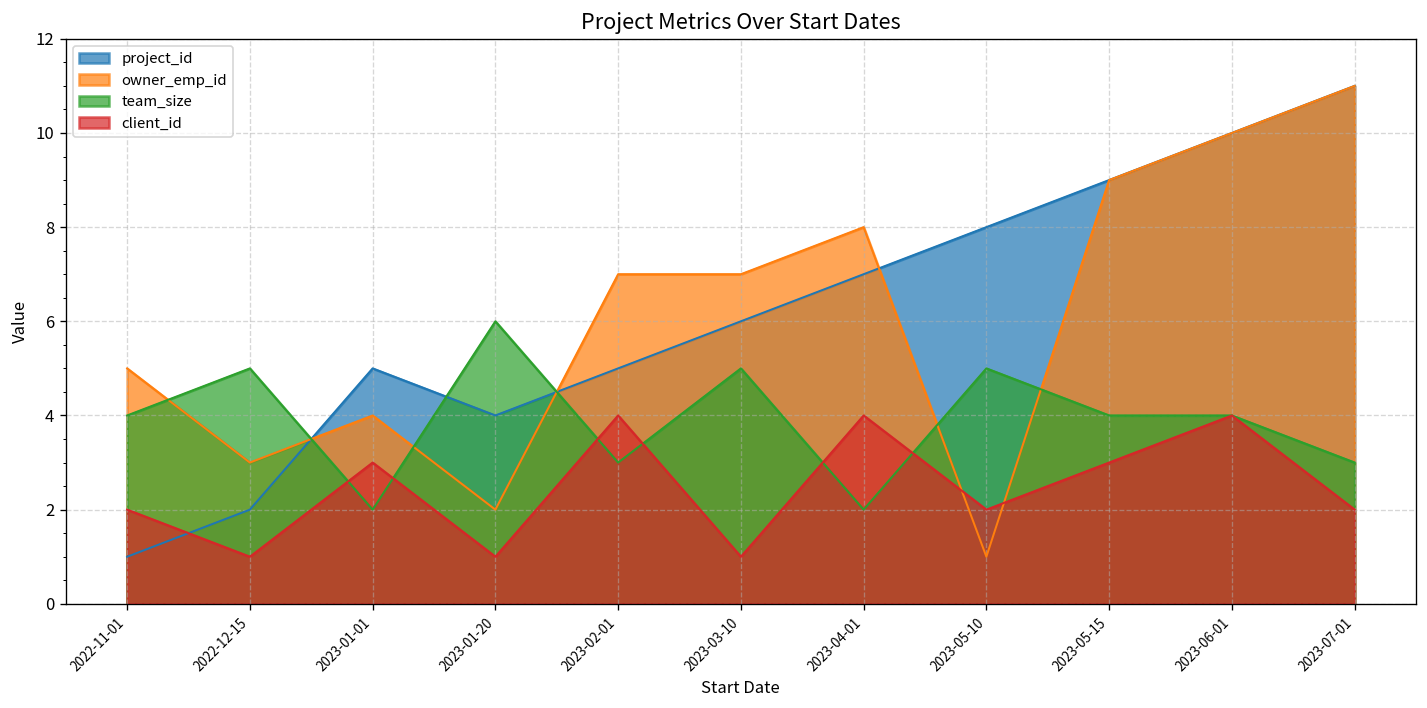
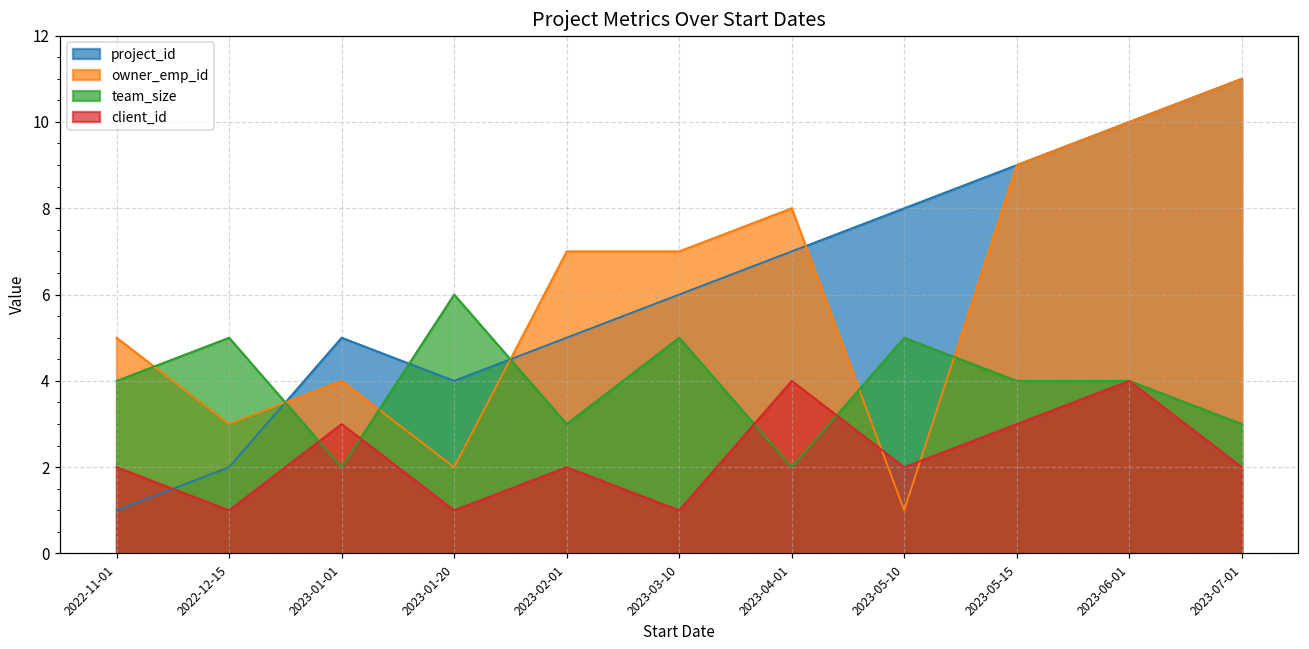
client_id, 2023-02-01: 4 -> 2
